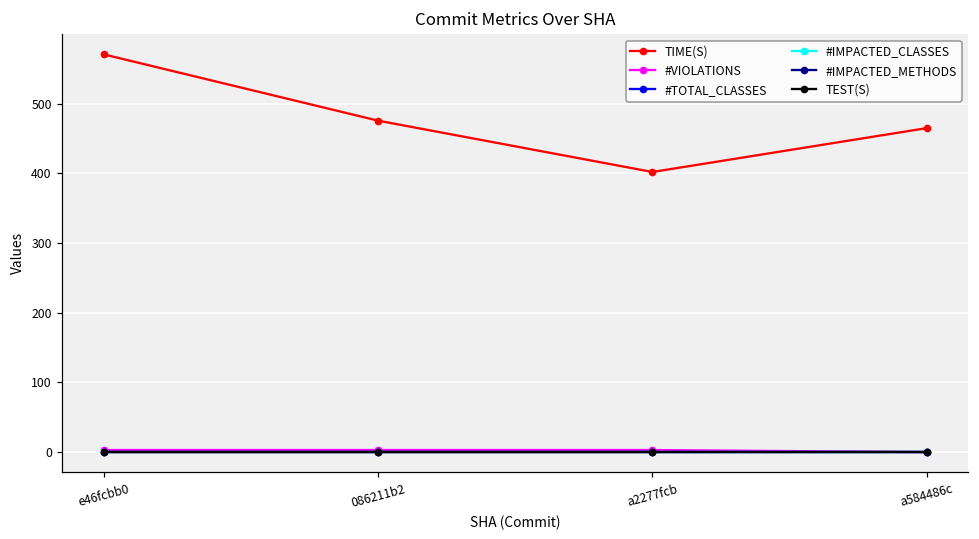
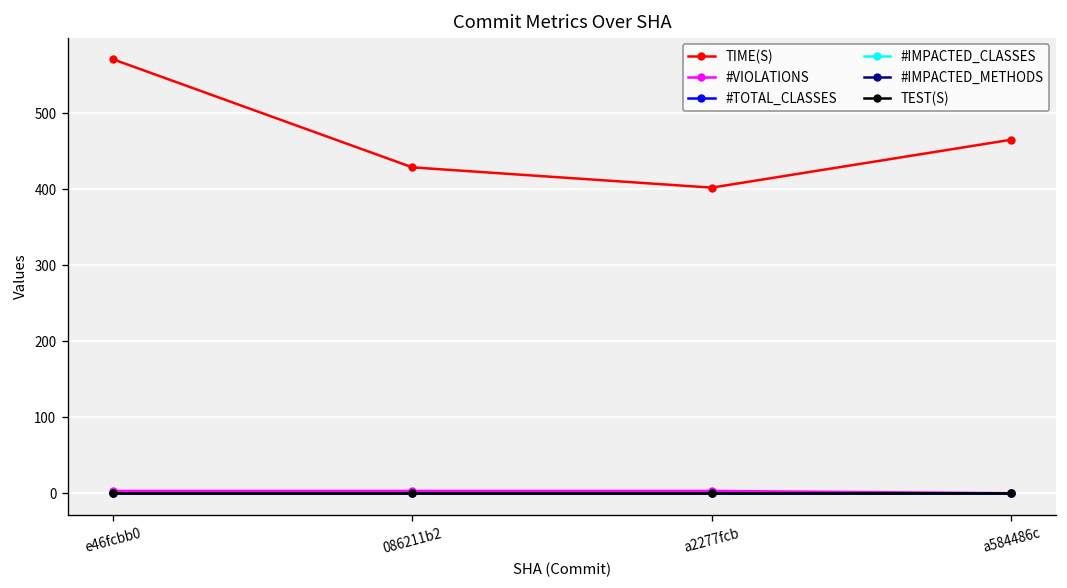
TIME(S), 086211b2: 480 -> 430
